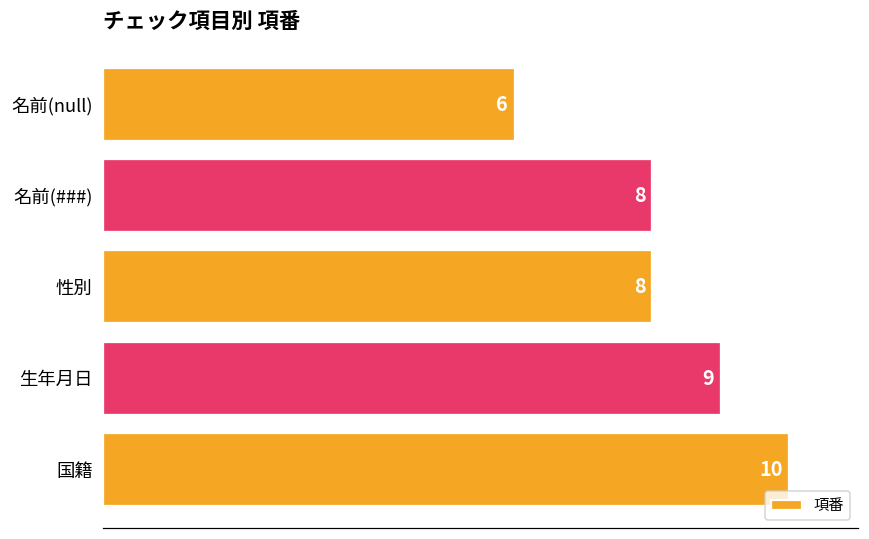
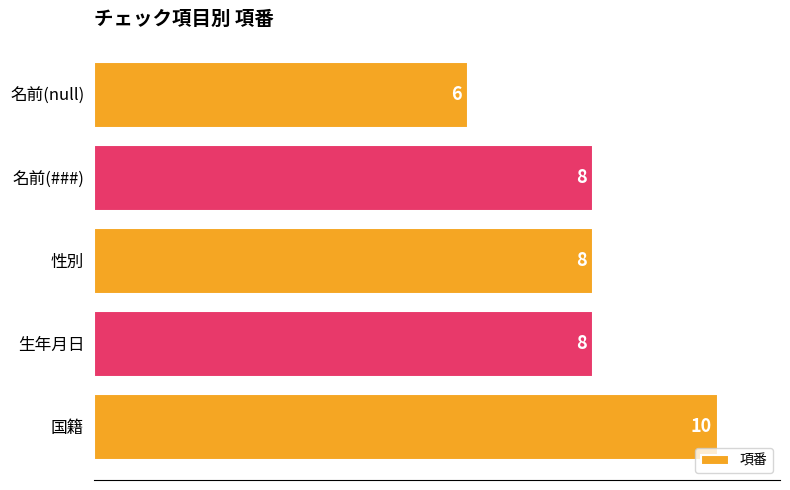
生年月日: 9 -> 8
